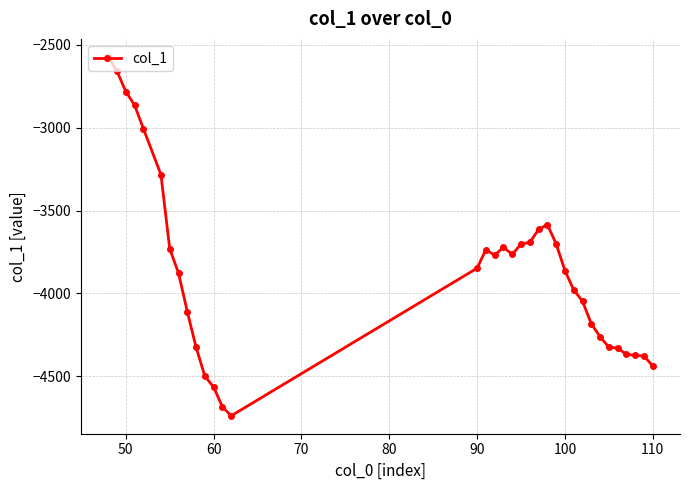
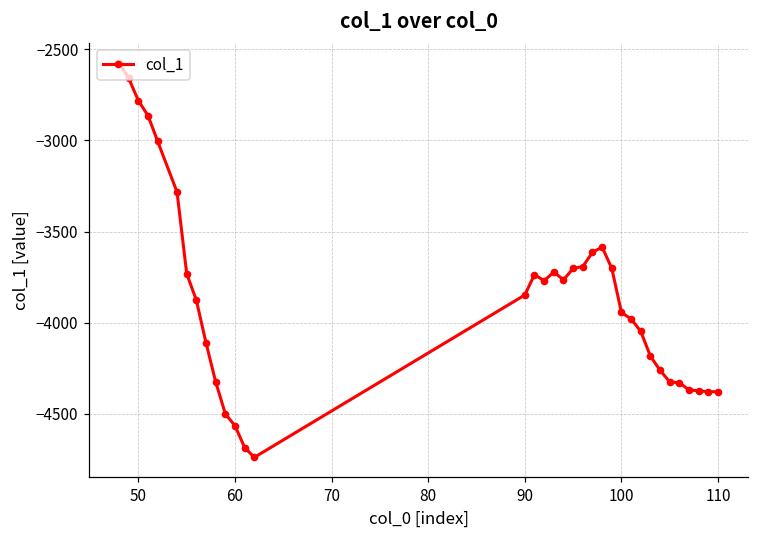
100: -3860 -> -3940
110: -4440 -> -4380
